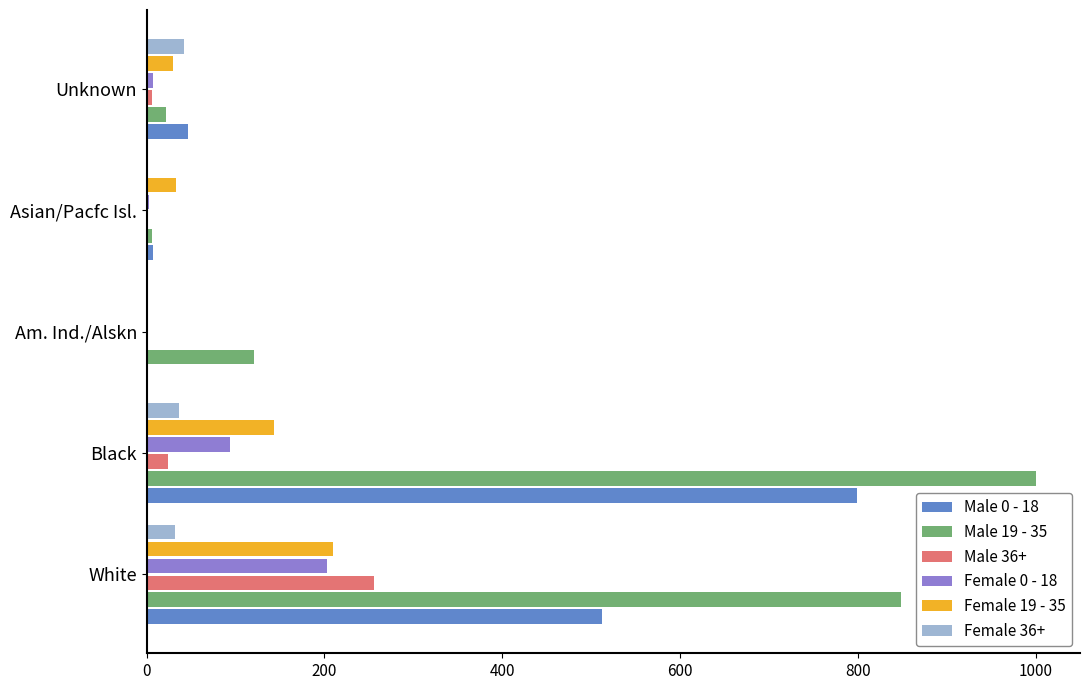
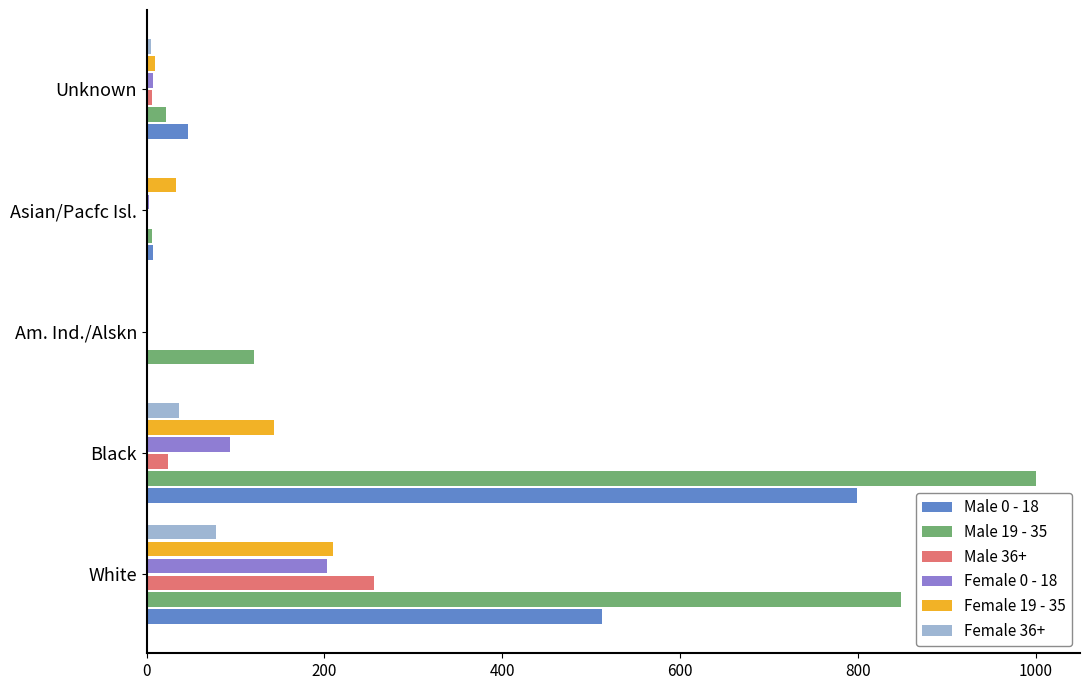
Female 36+, Unknown: 40 -> 10
Female 19 - 35, Unknown: 30 -> 10
Female 36+, White: 30 -> 80
